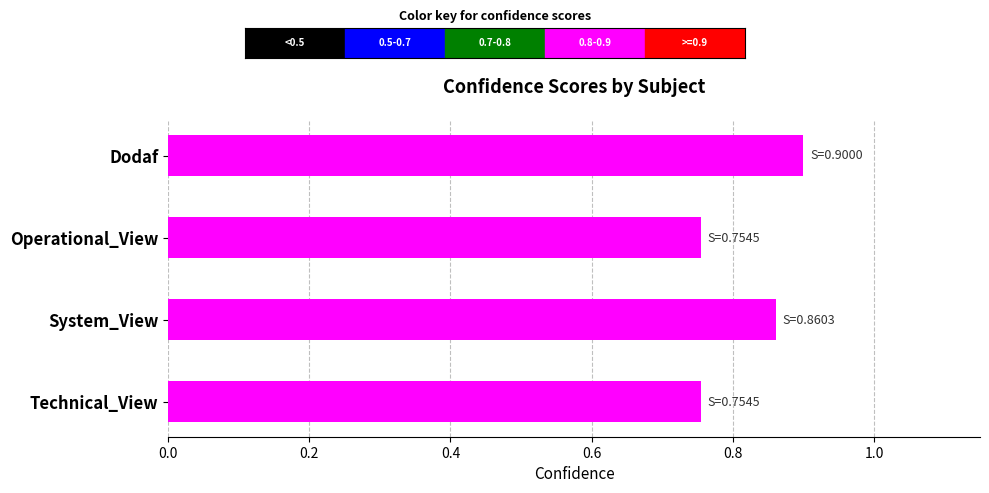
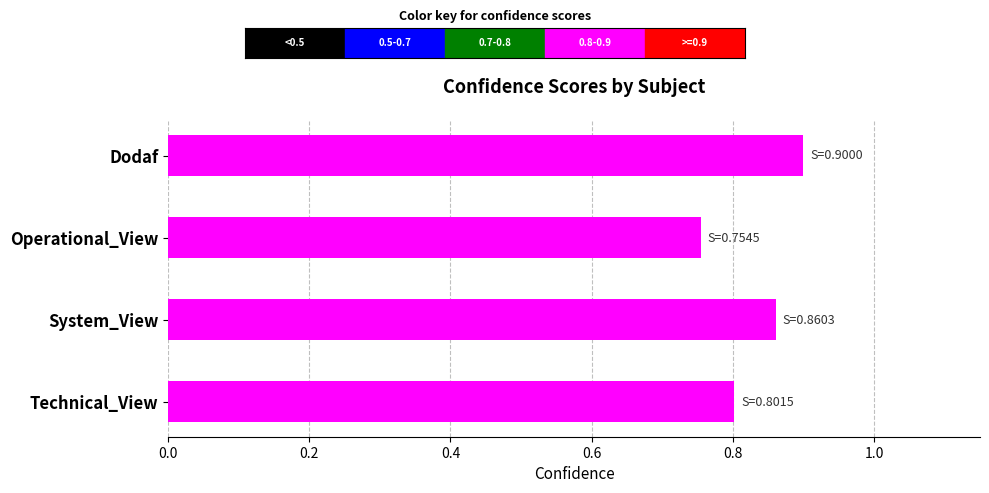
Technical_View: 0.7545 -> 0.8015
